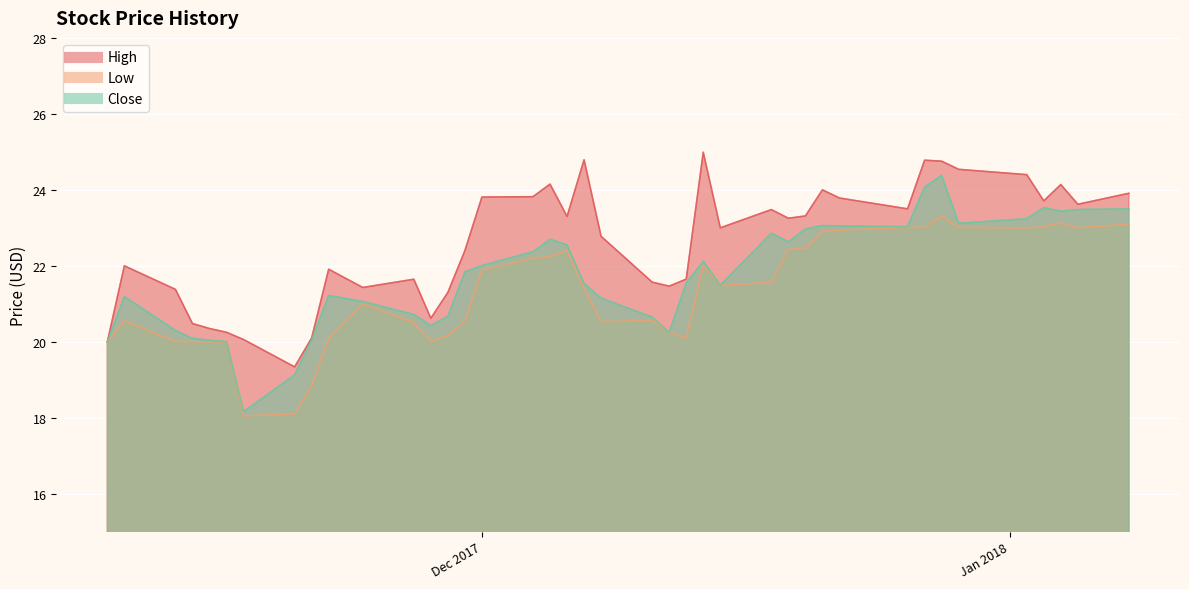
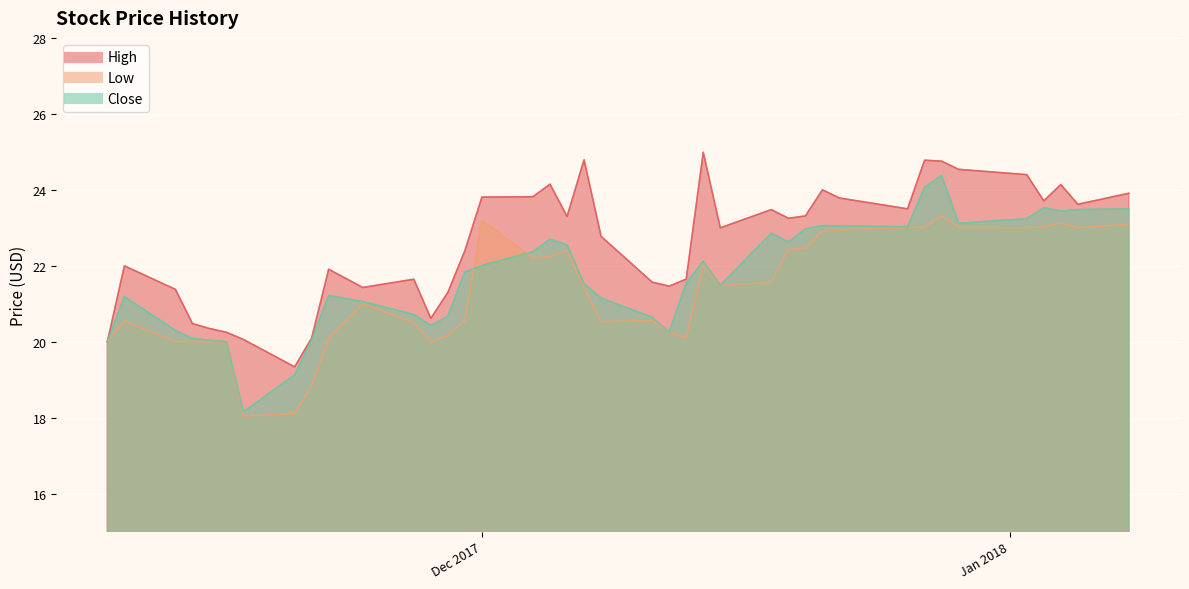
Low, Dec 2017: 21.9 -> 23.2
